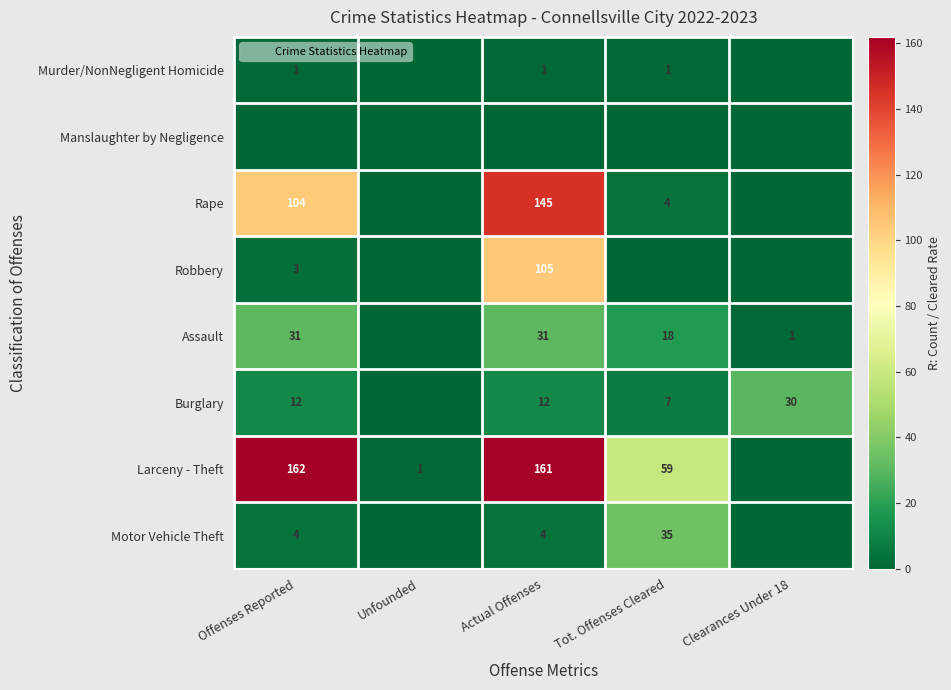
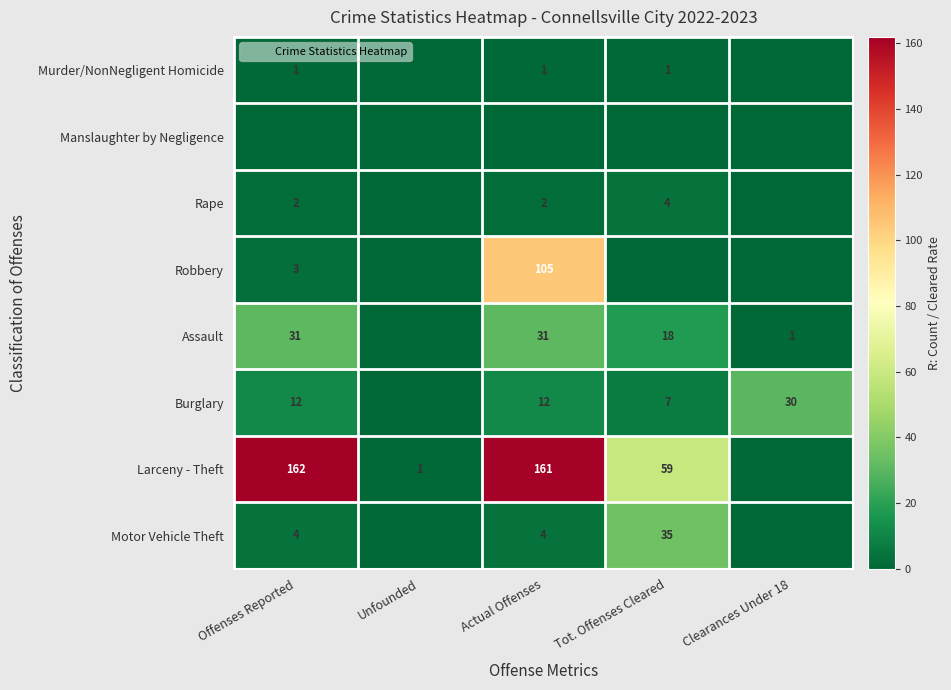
Rape, Offenses Reported: 104 -> 2
Rape, Actual Offenses: 145 -> 2
